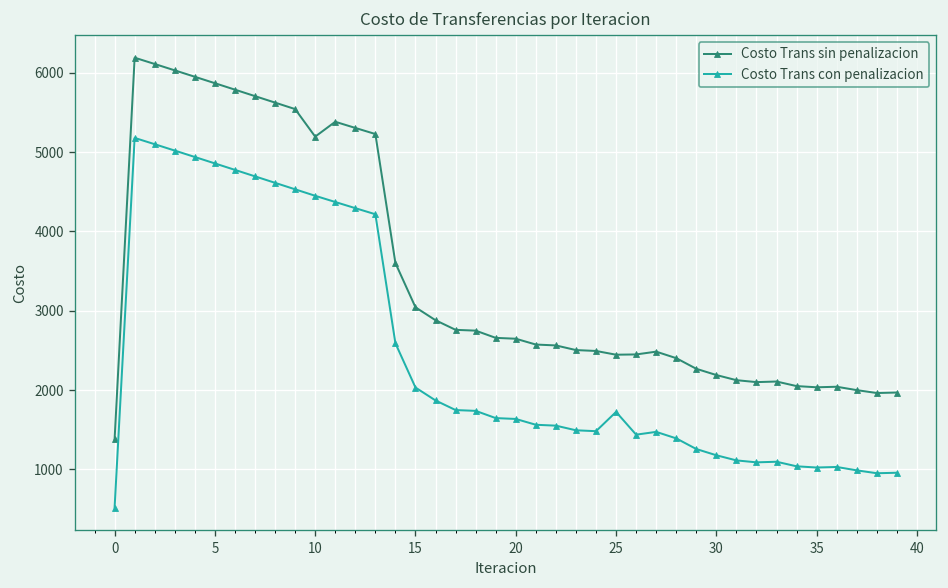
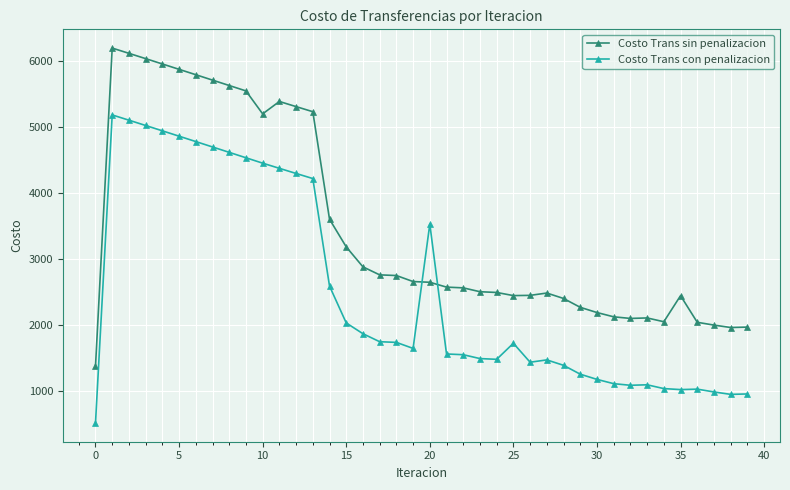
Costo Trans sin penalizacion, 15: 3000 -> 3200
Costo Trans con penalizacion, 20: 1600 -> 3500
Costo Trans sin penalizacion, 35: 2000 -> 2400
